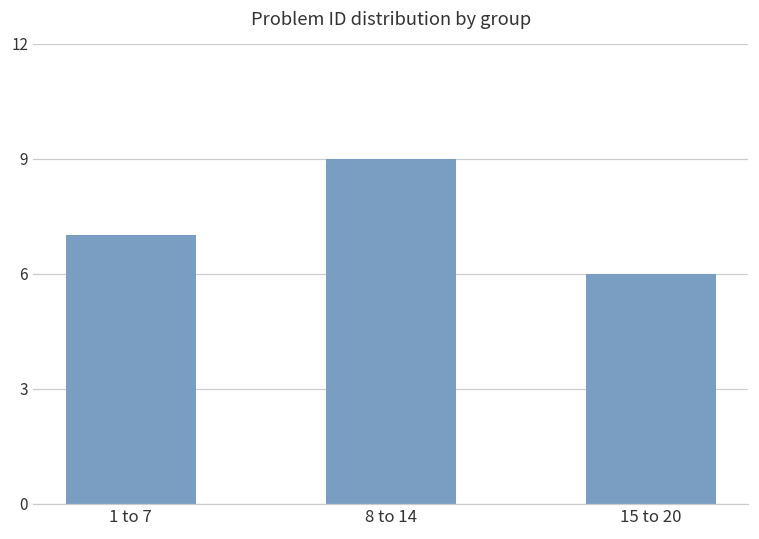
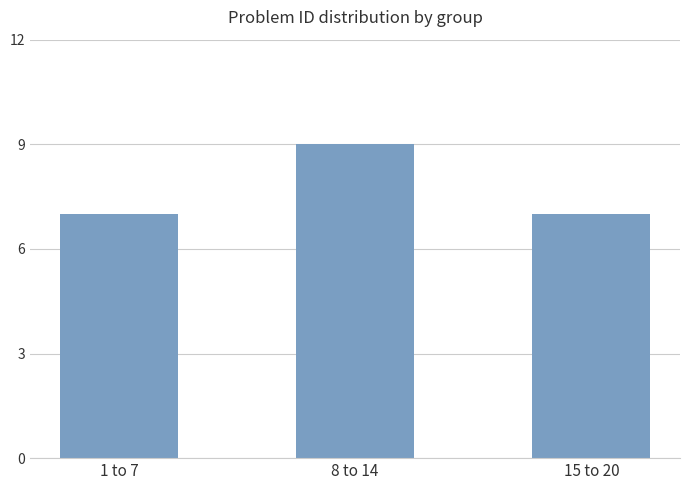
15 to 20: 6 -> 7
